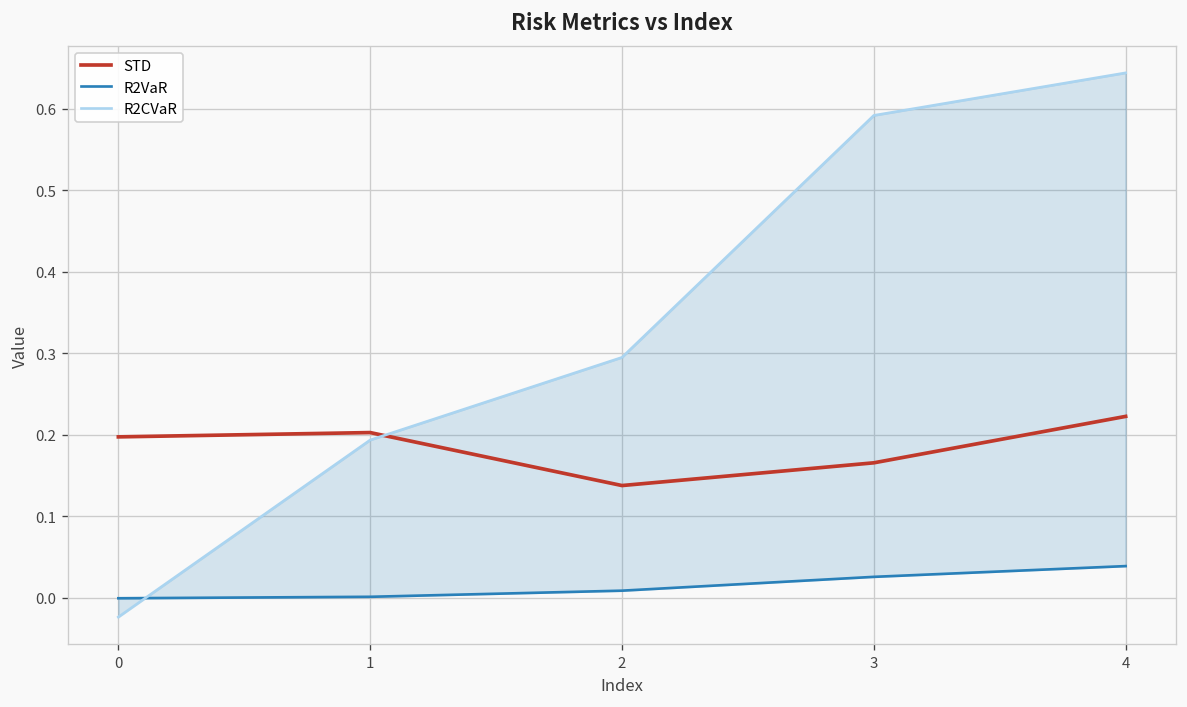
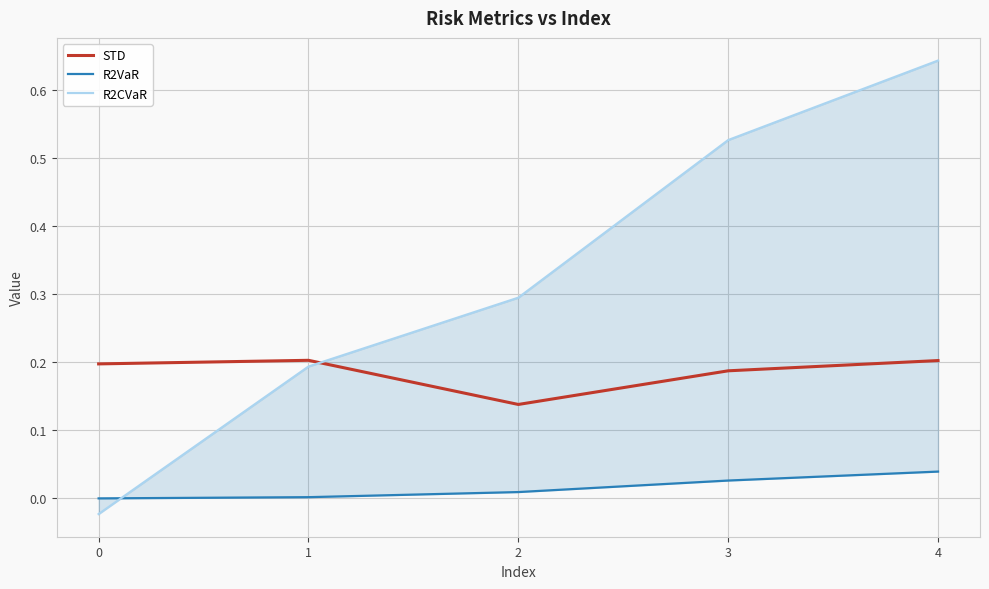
STD, 3: 0.17 -> 0.19
R2CVaR, 3: 0.59 -> 0.53
STD, 4: 0.22 -> 0.20
